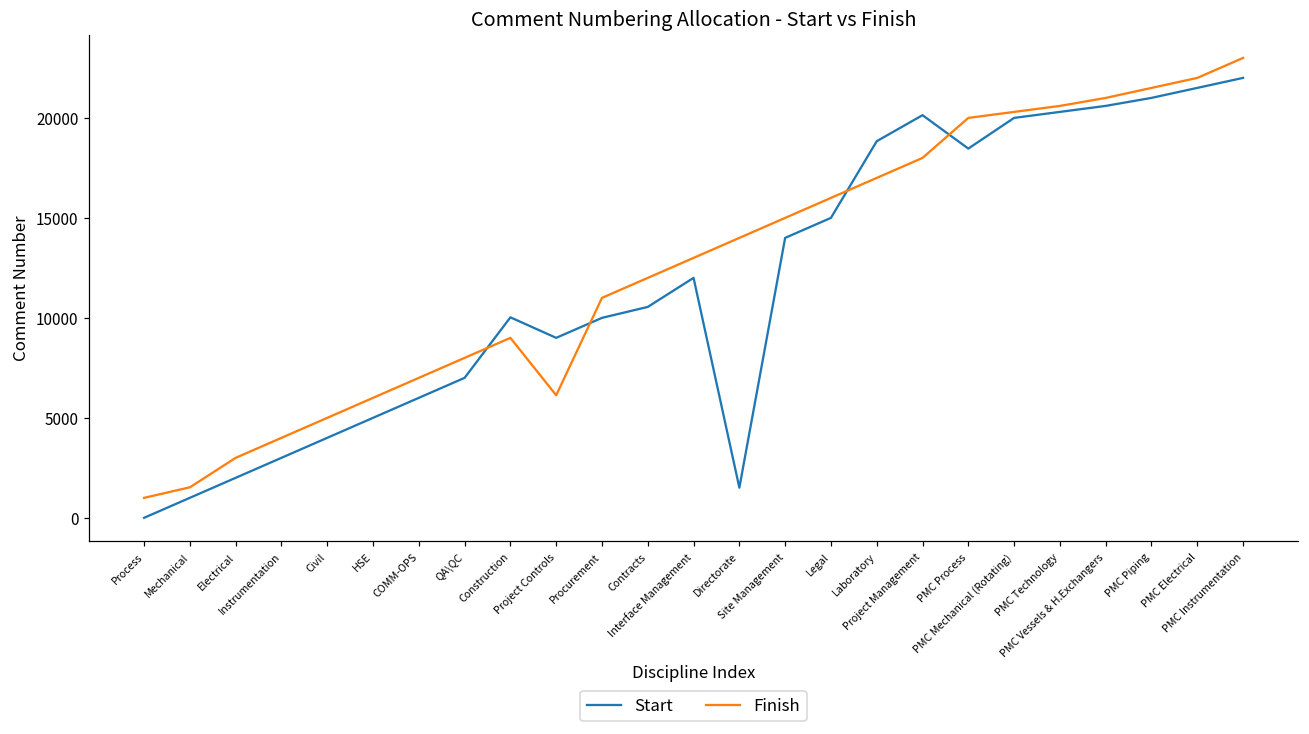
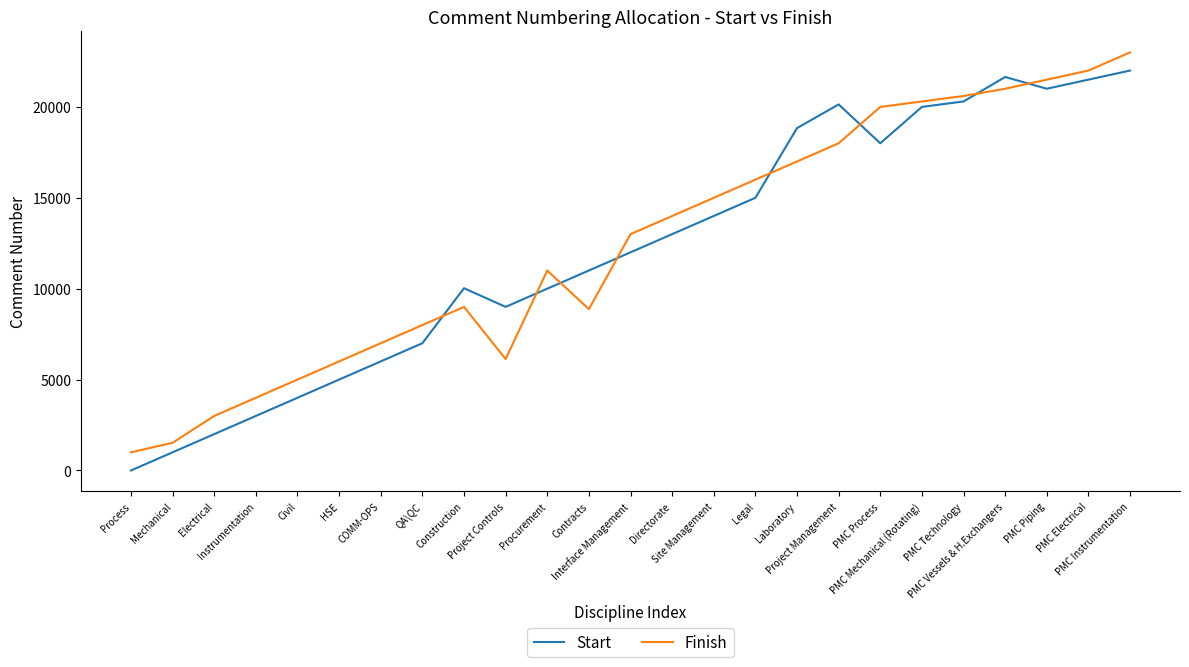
Start, Contracts: 10500 -> 11000
Finish, Contracts: 12000 -> 8900
Start, Directorate: 1500 -> 13000
Start, PMC Process: 18500 -> 18000
Start, PMC Vessels & H.Exchangers: 20600 -> 21600
